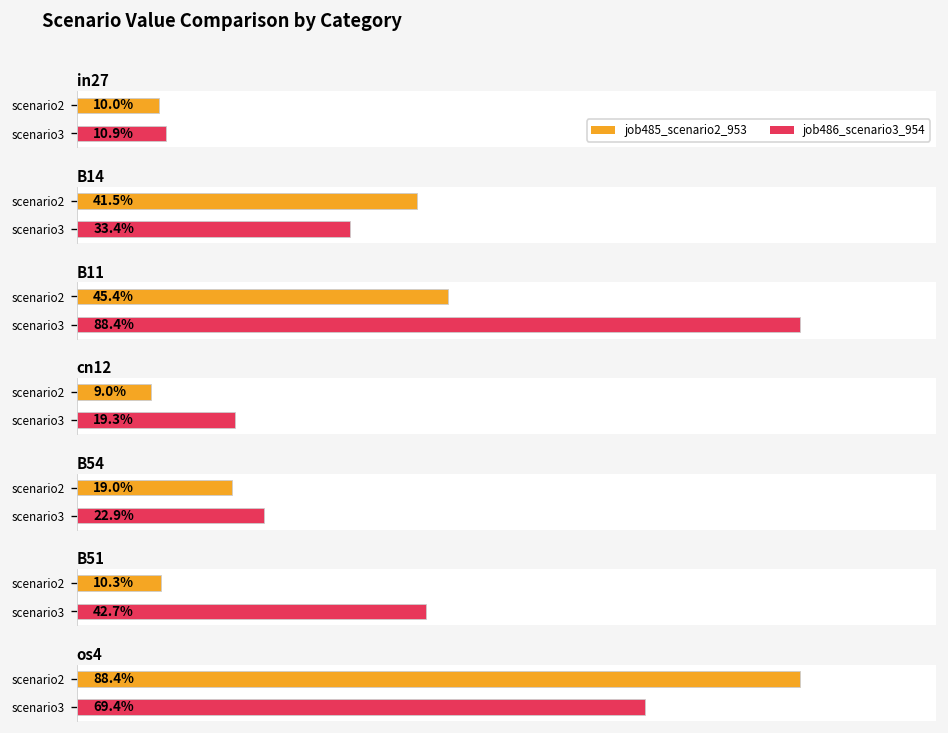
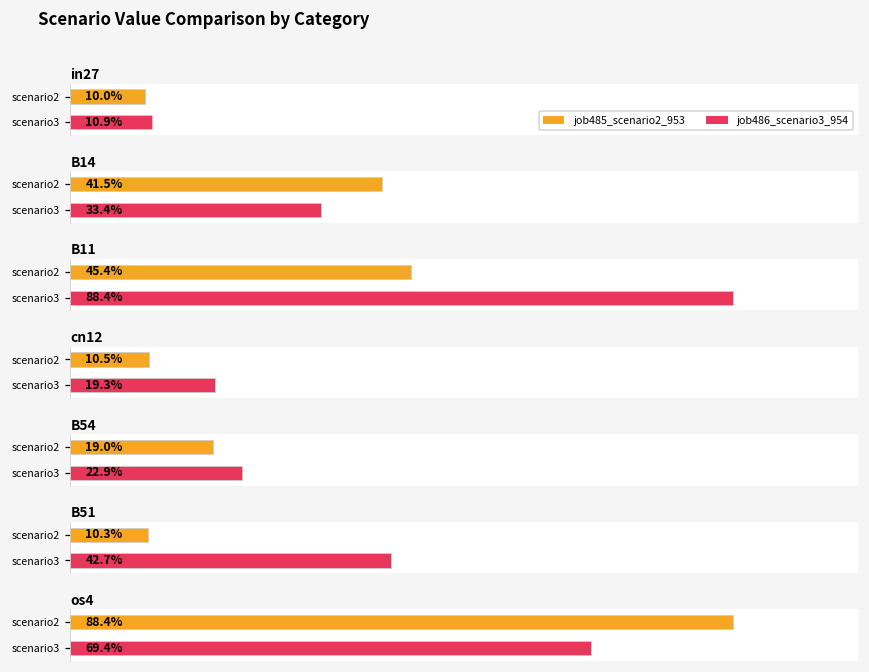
cn12, scenario2: 9.0% -> 10.5%
